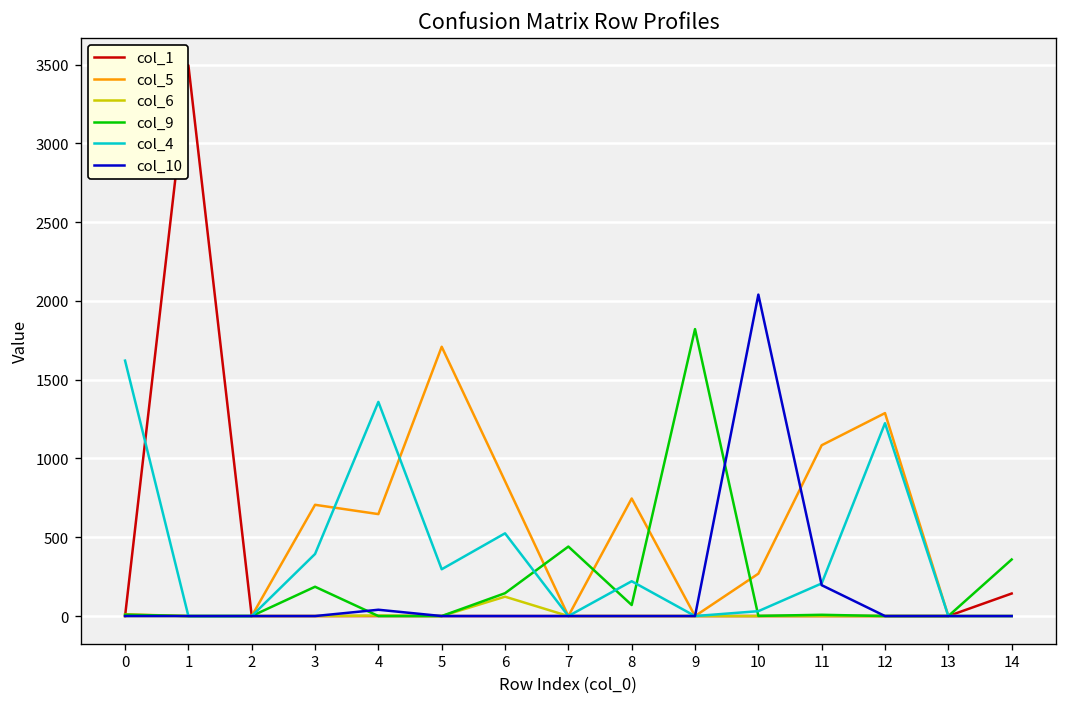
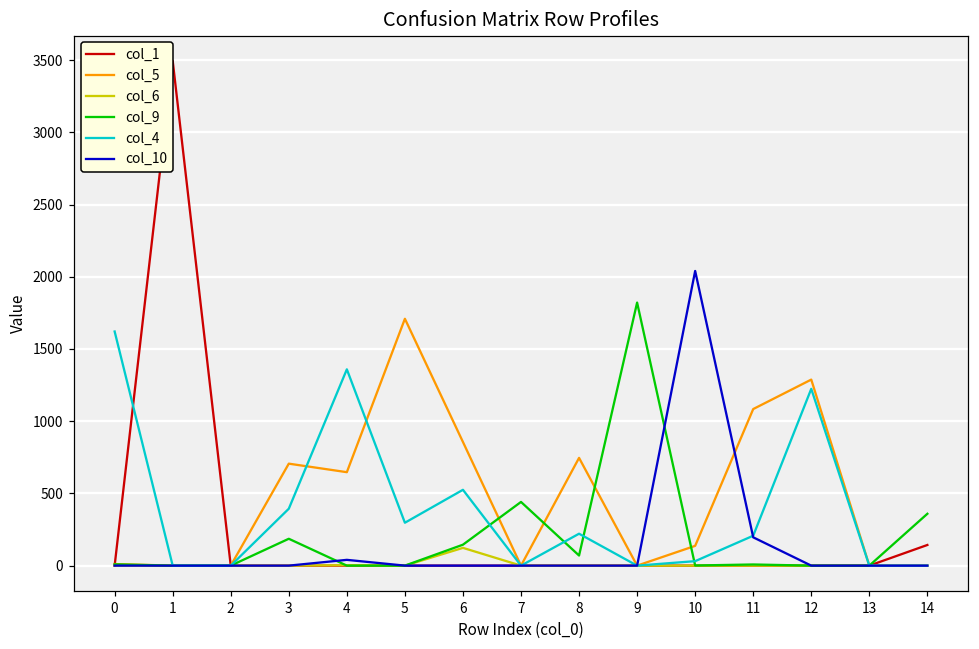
col_5, 10: 270 -> 140
